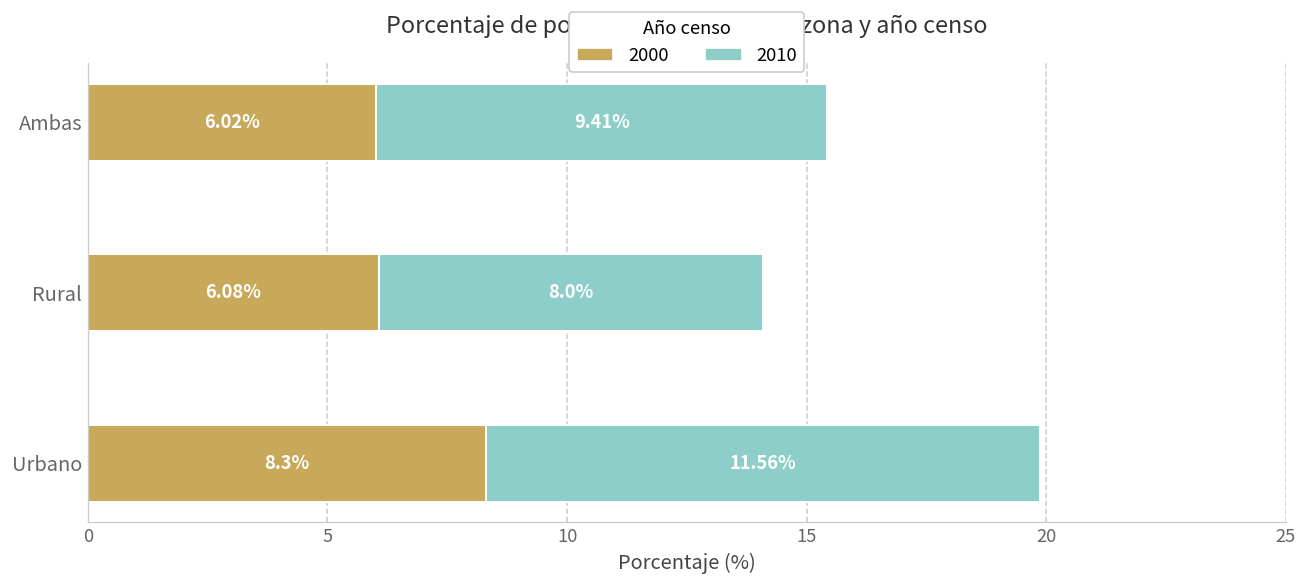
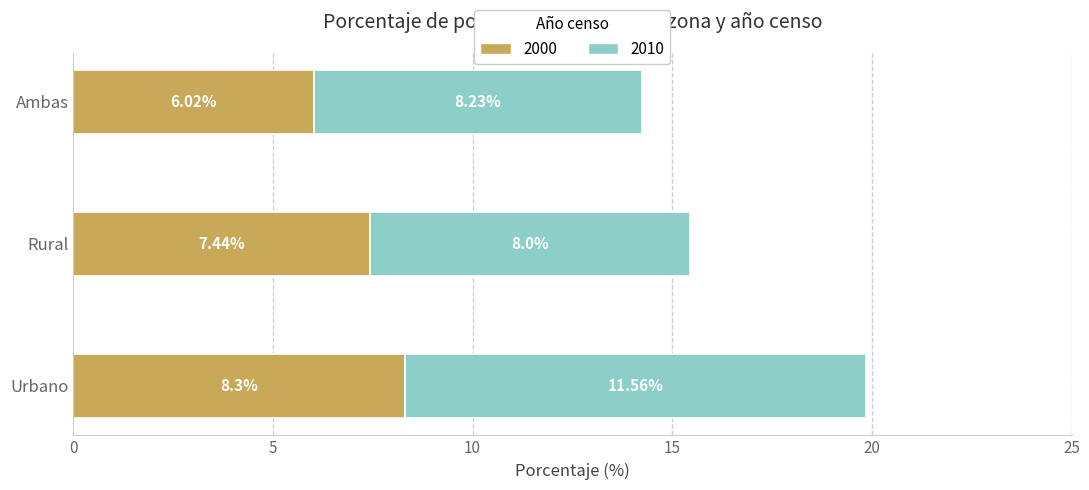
2010, Ambas: 9.41% -> 8.23%
2000, Rural: 6.08% -> 7.44%
